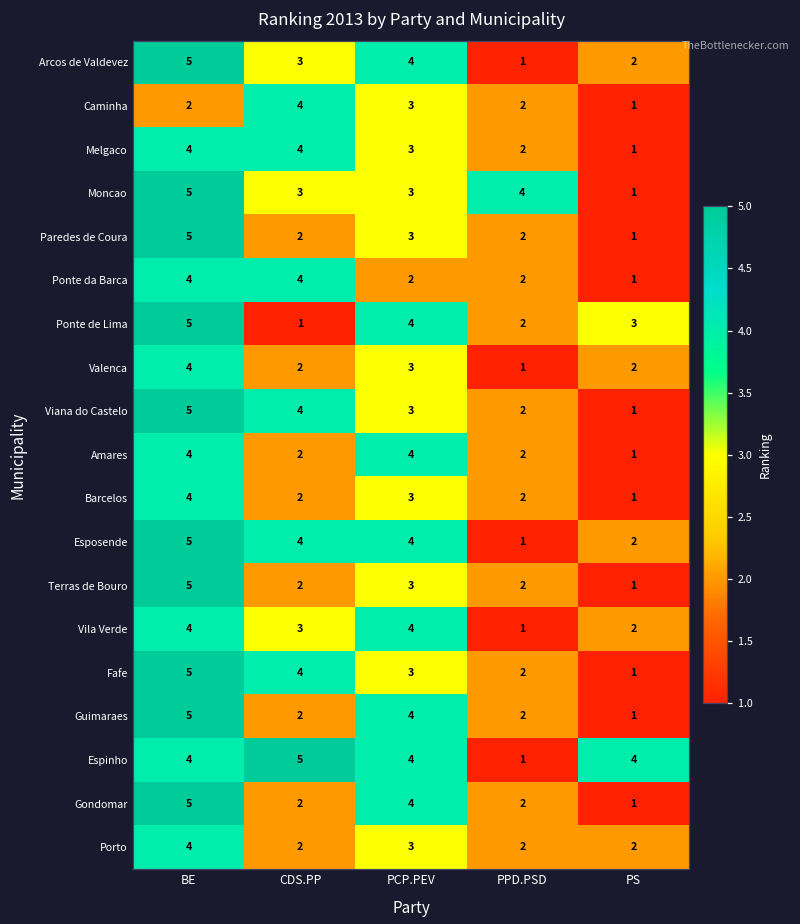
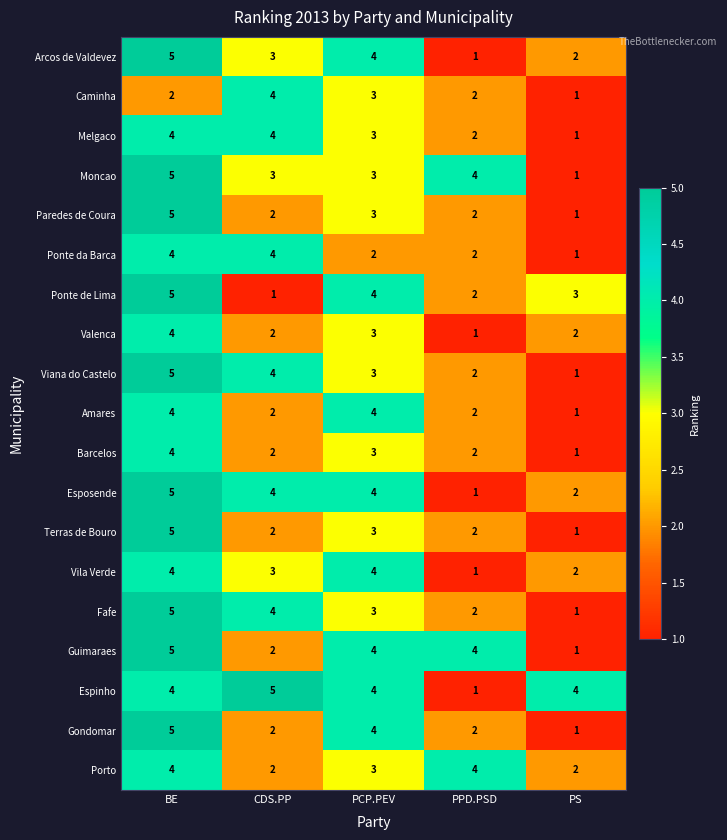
Guimaraes, PPD.PSD: 2 -> 4
Porto, PPD.PSD: 2 -> 4
